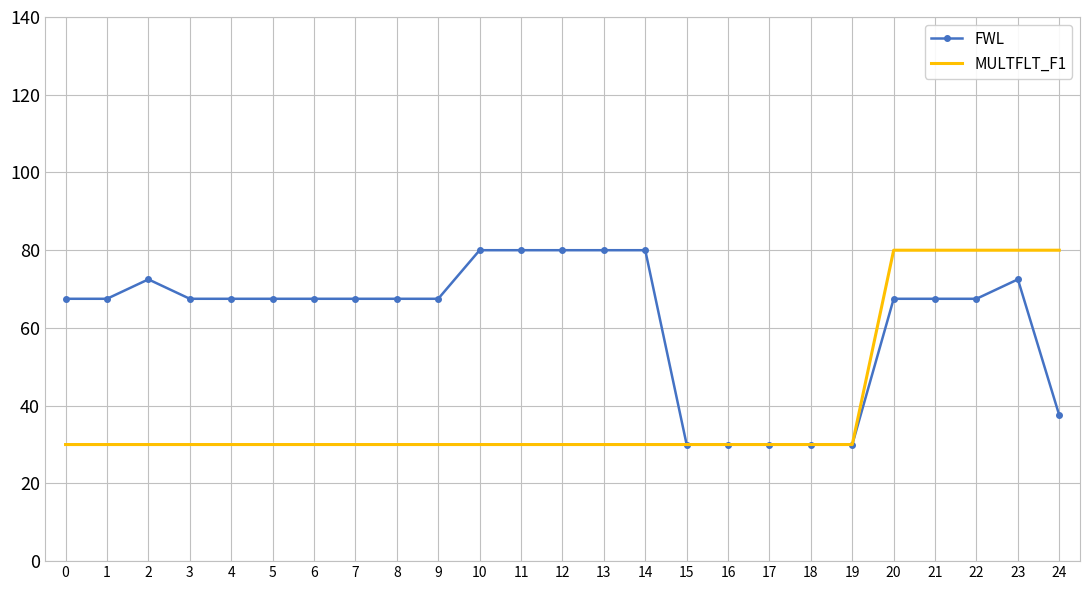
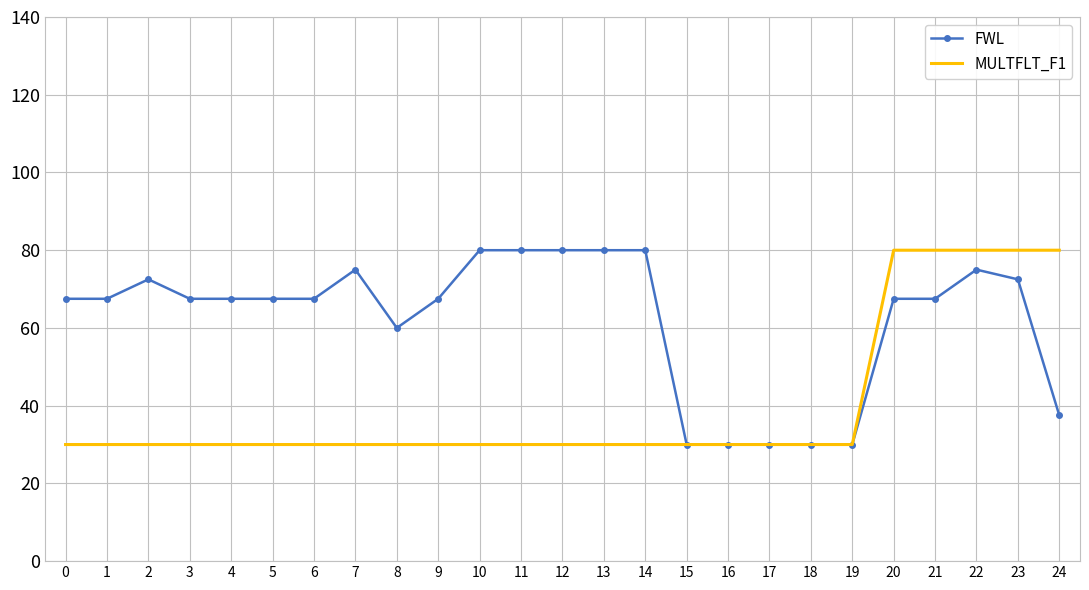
FWL, 7: 68 -> 75
FWL, 8: 68 -> 60
FWL, 22: 68 -> 75
